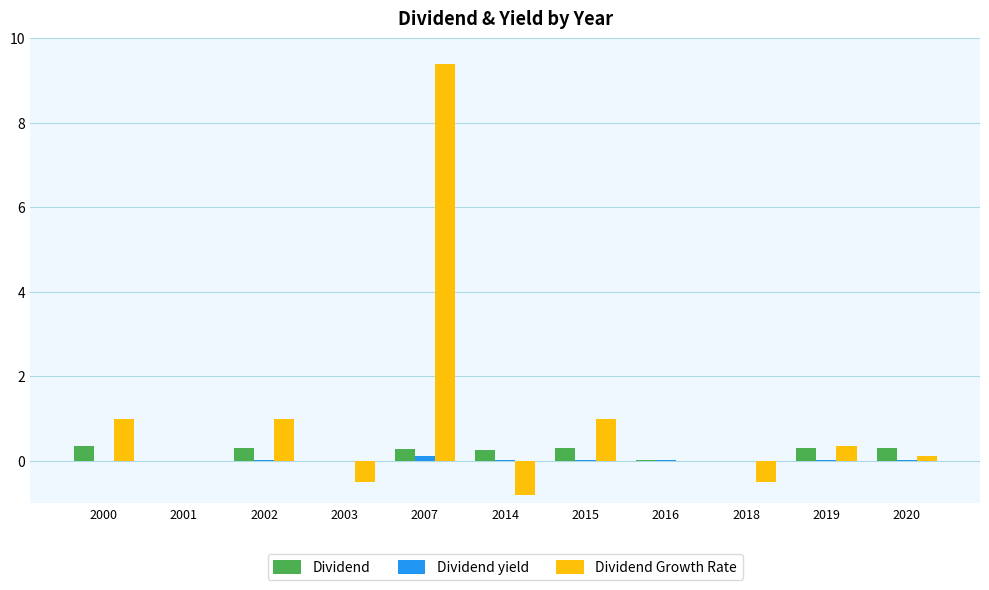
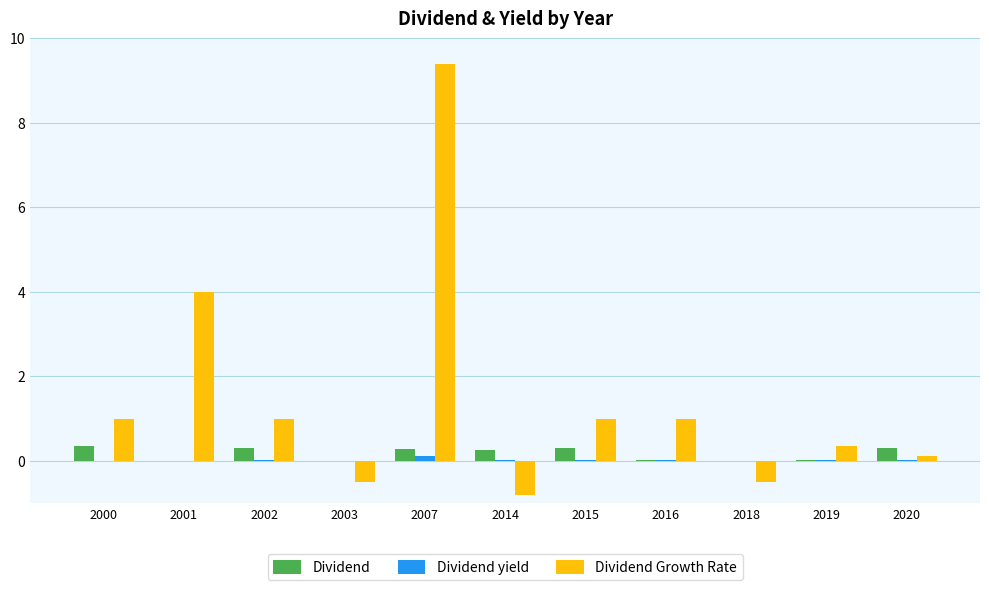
Dividend Growth Rate, 2001: 0 -> 4
Dividend Growth Rate, 2016: 0 -> 1
Dividend, 2019: 0.3 -> 0.0
